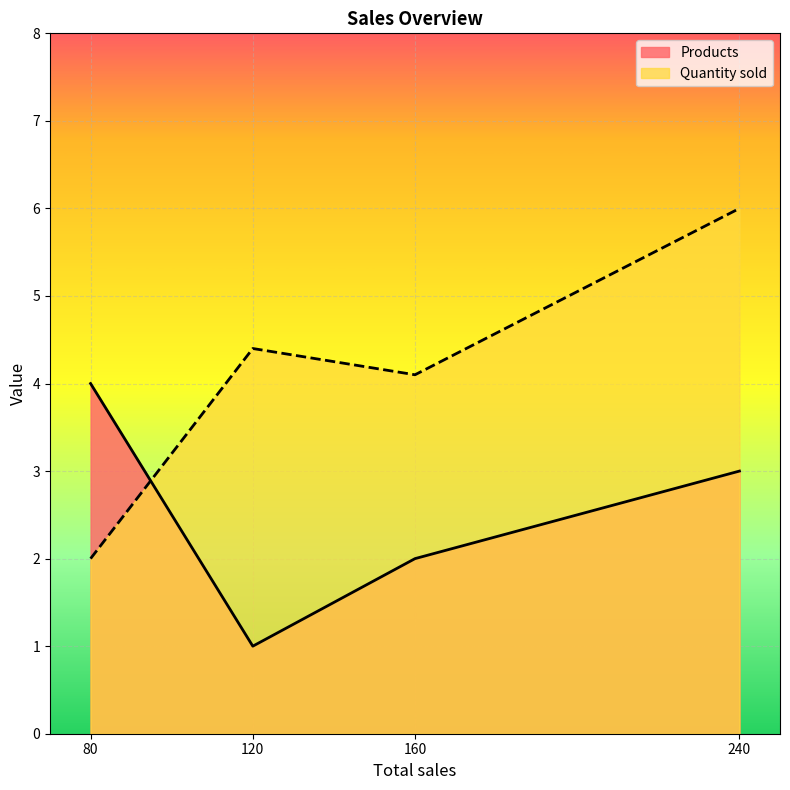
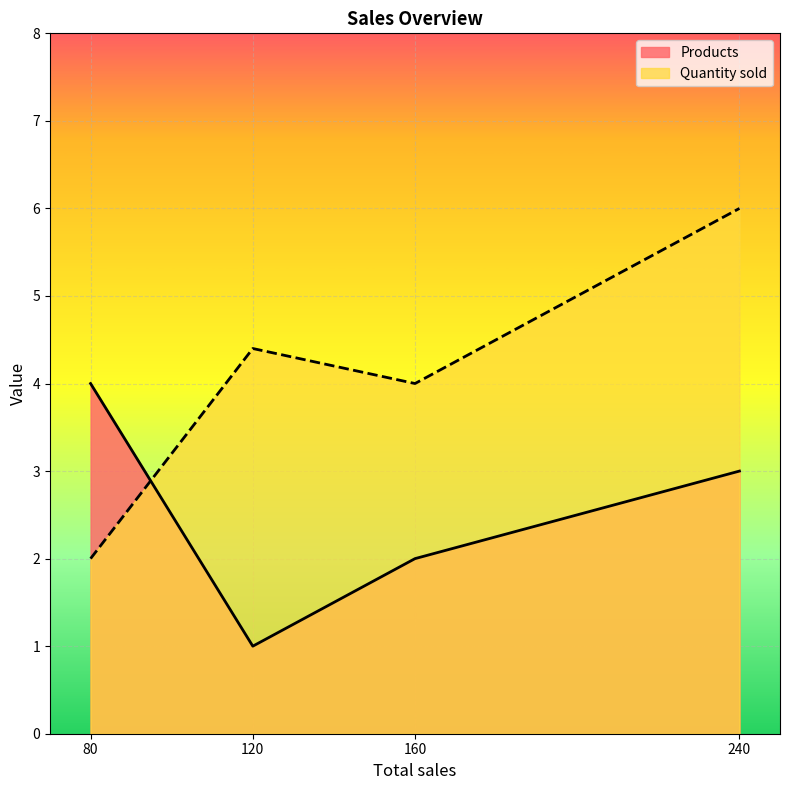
Quantity sold, 160: 4.1 -> 4.0
